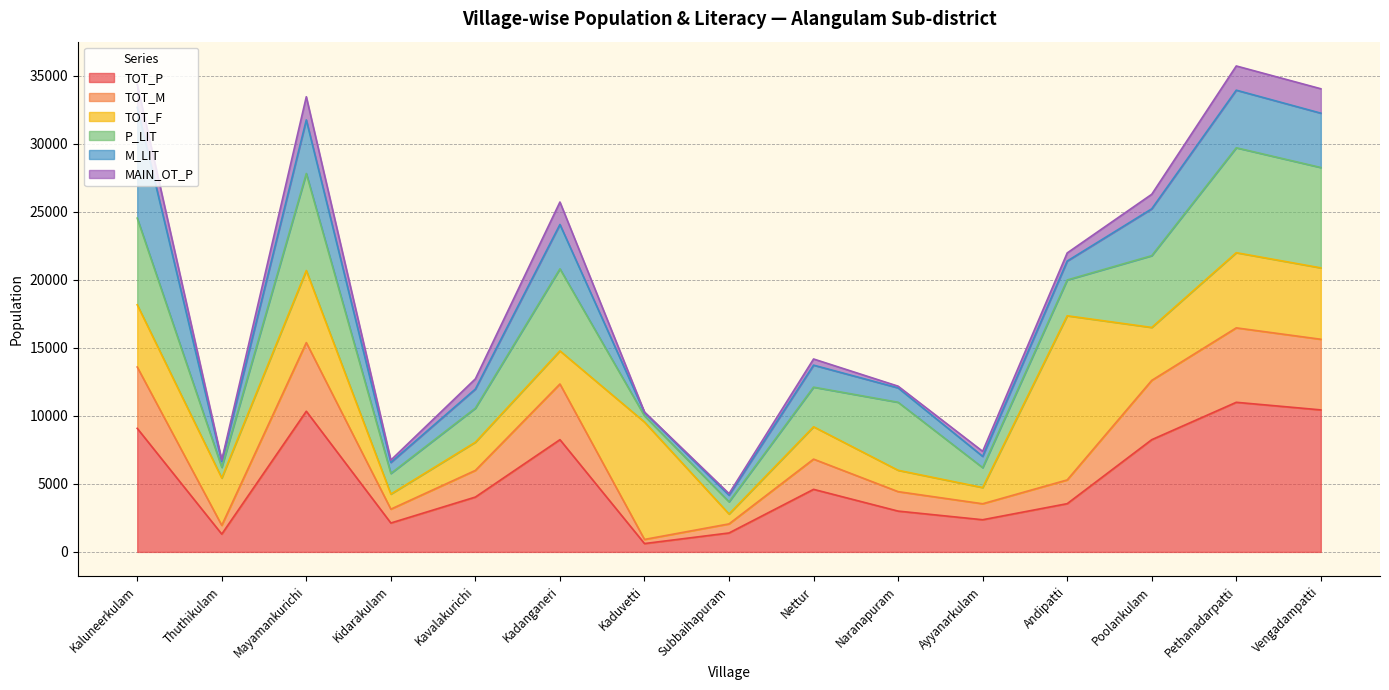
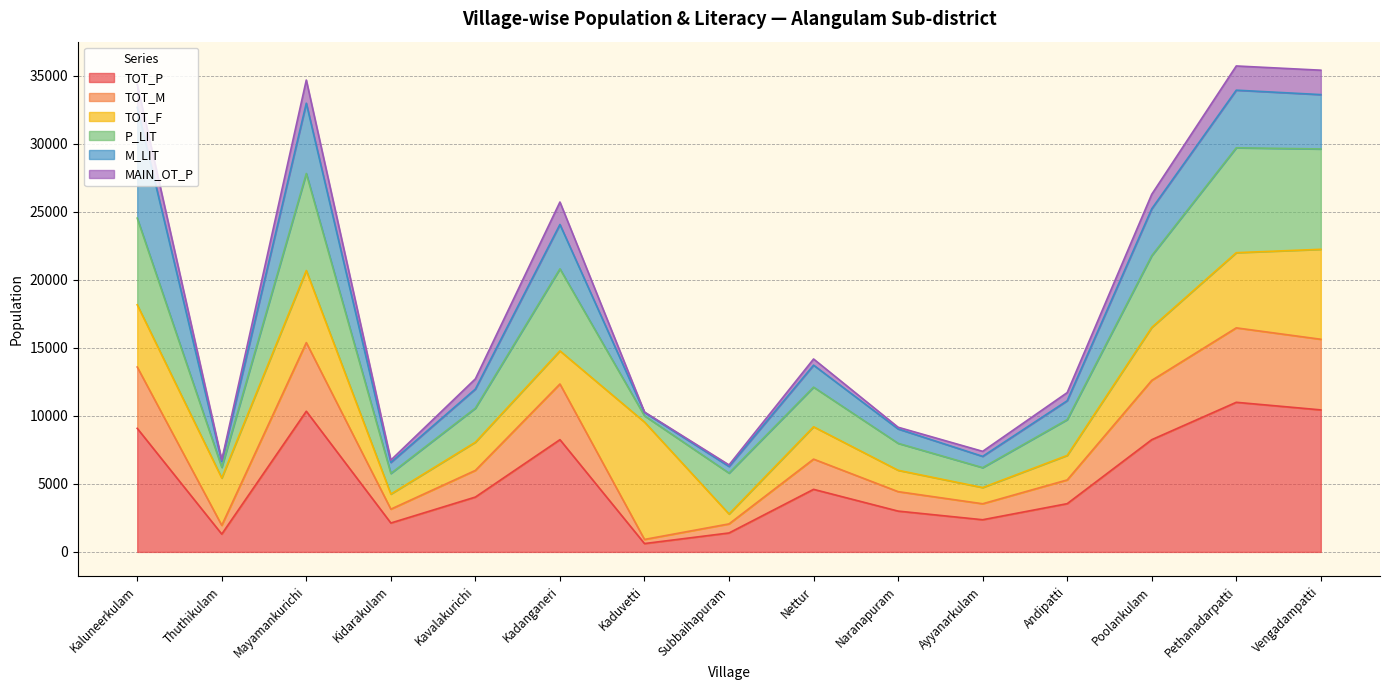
M_LIT, Mayamankurichi: 3900 -> 5200
P_LIT, Subbaihapuram: 900 -> 3000
P_LIT, Naranapuram: 5000 -> 2000
TOT_F, Andipatti: 12100 -> 1800
TOT_F, Vengadampatti: 5200 -> 6600
